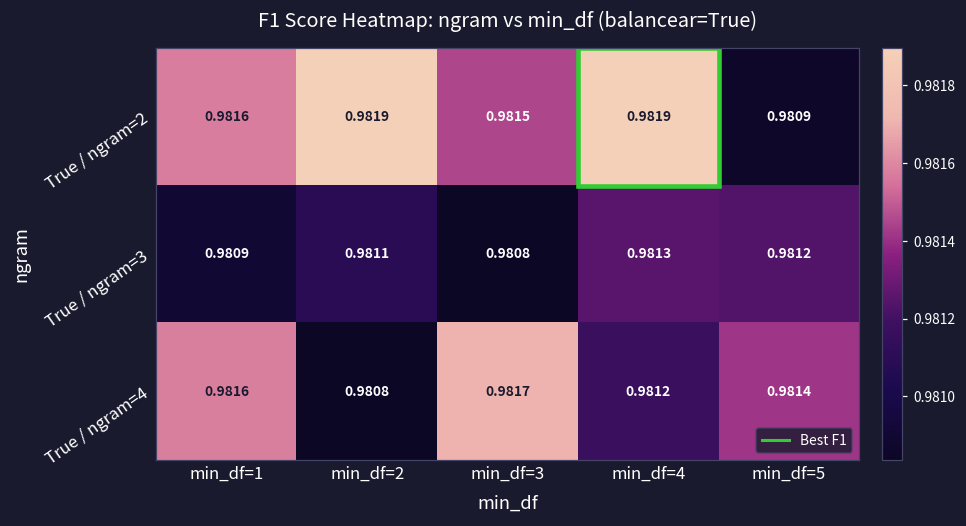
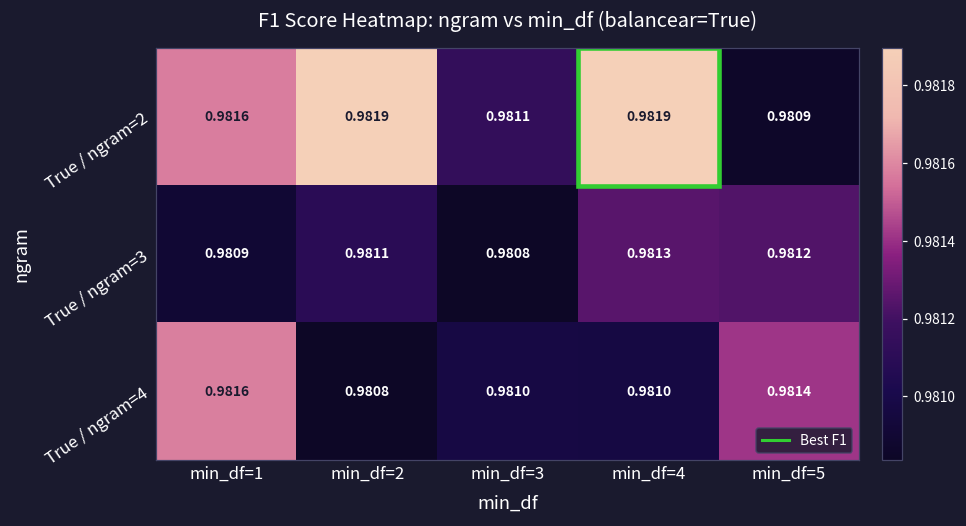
True / ngram=2, min_df=3: 0.9815 -> 0.9811
True / ngram=4, min_df=3: 0.9817 -> 0.9810
True / ngram=4, min_df=4: 0.9812 -> 0.9810
